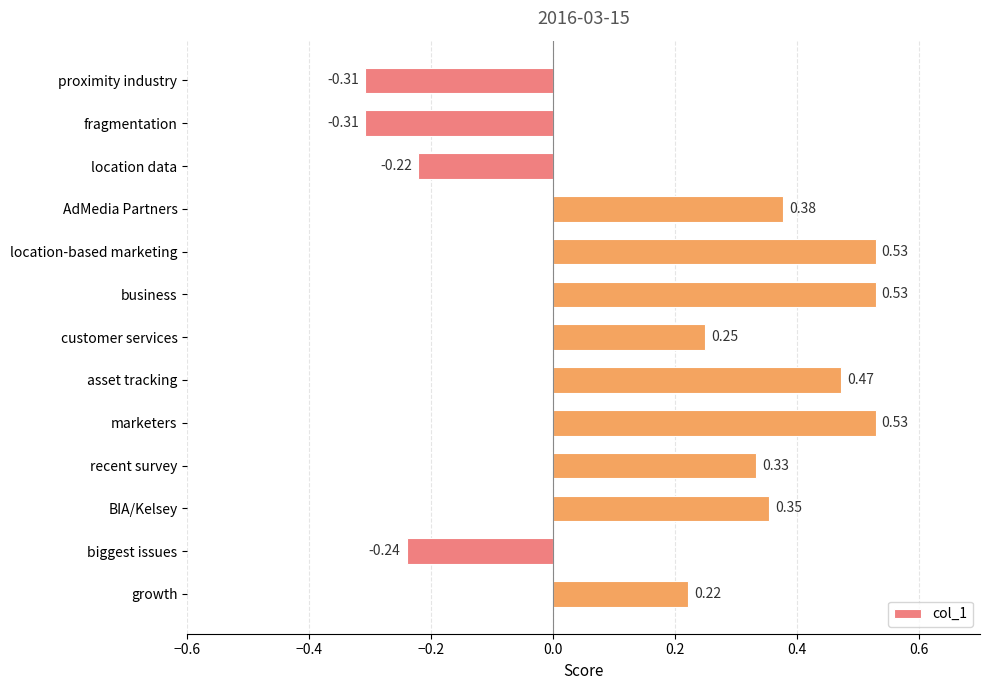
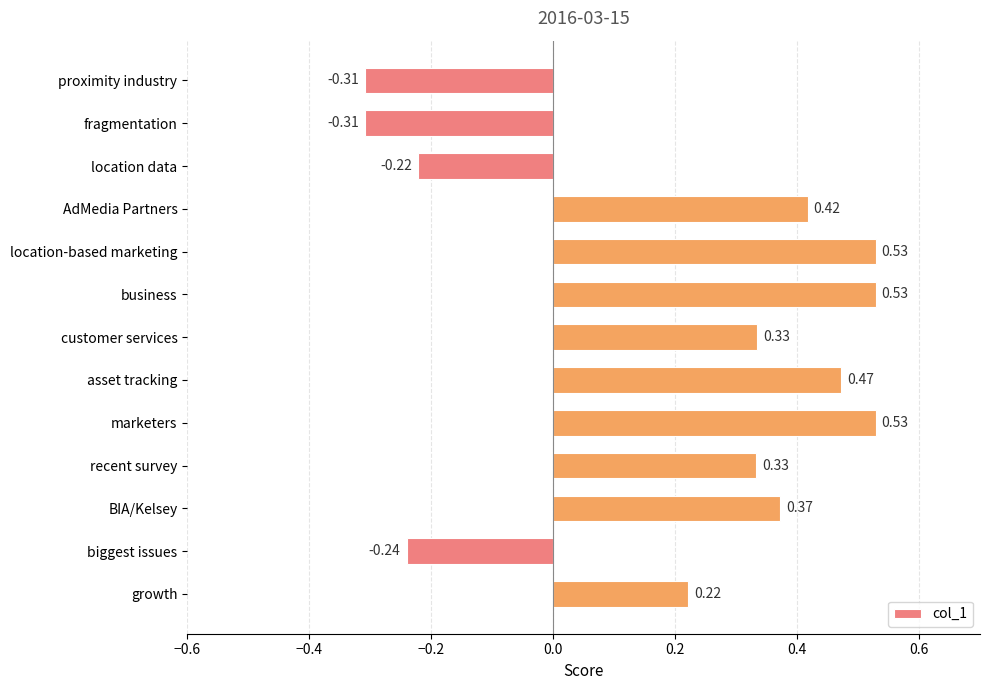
AdMedia Partners: 0.38 -> 0.42
customer services: 0.25 -> 0.33
BIA/Kelsey: 0.35 -> 0.37
